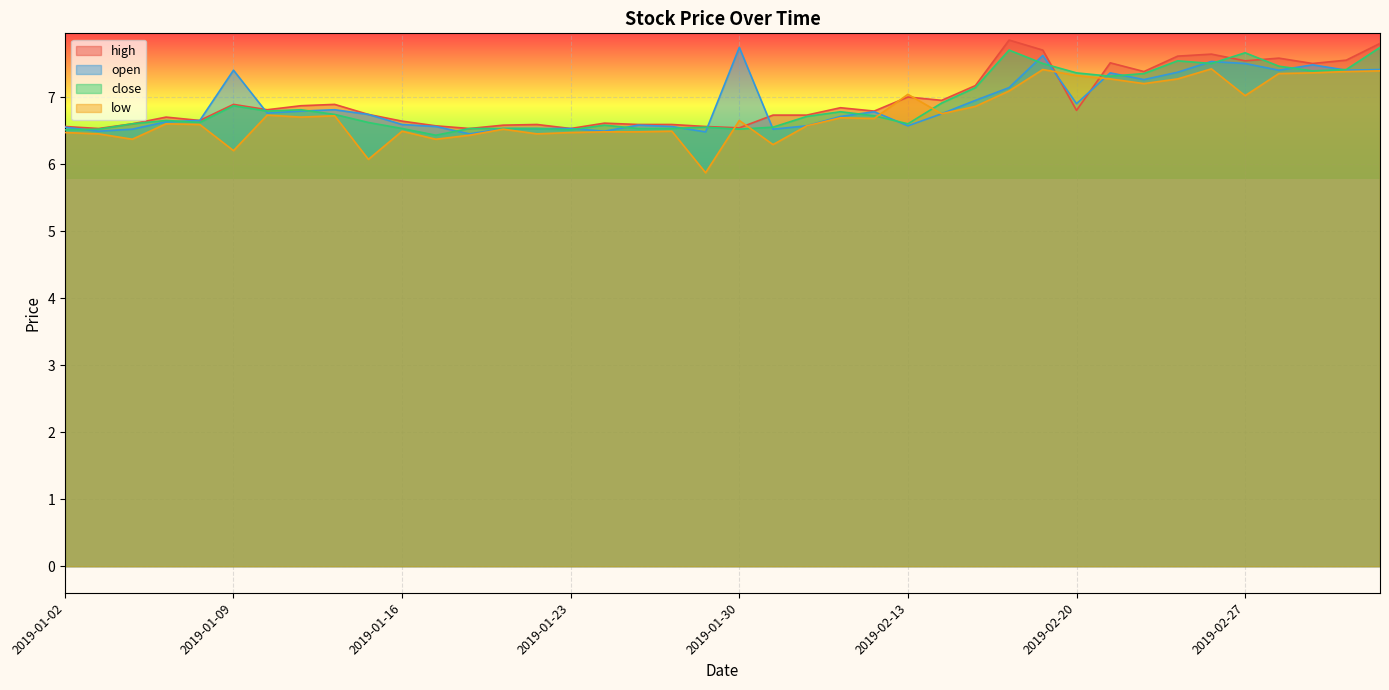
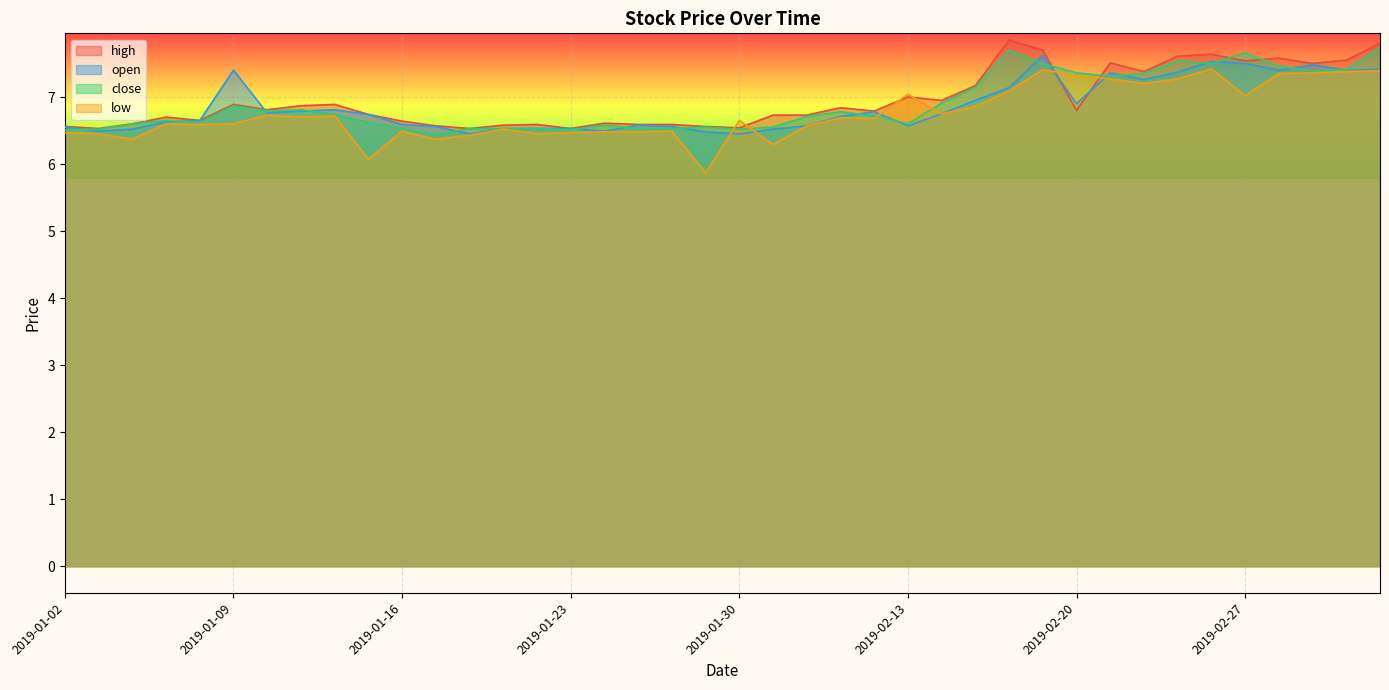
low, 2019-01-09: 6.2 -> 6.6
open, 2019-01-30: 7.7 -> 6.5
